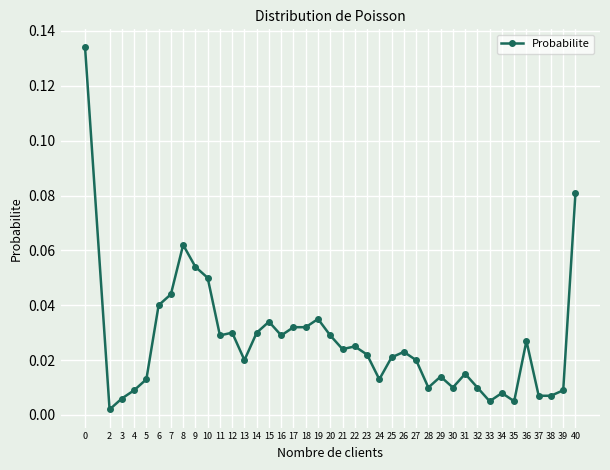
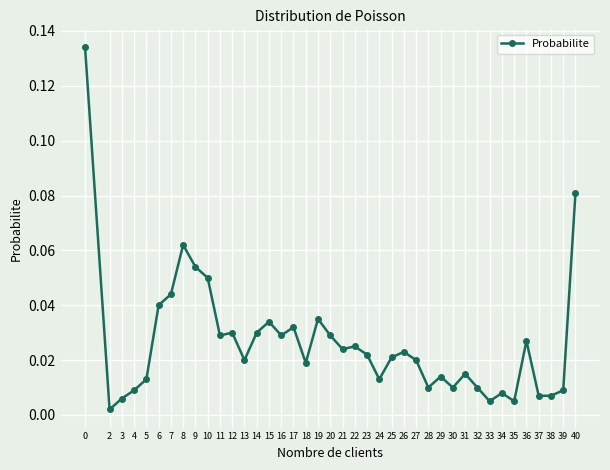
18: 0.032 -> 0.019
